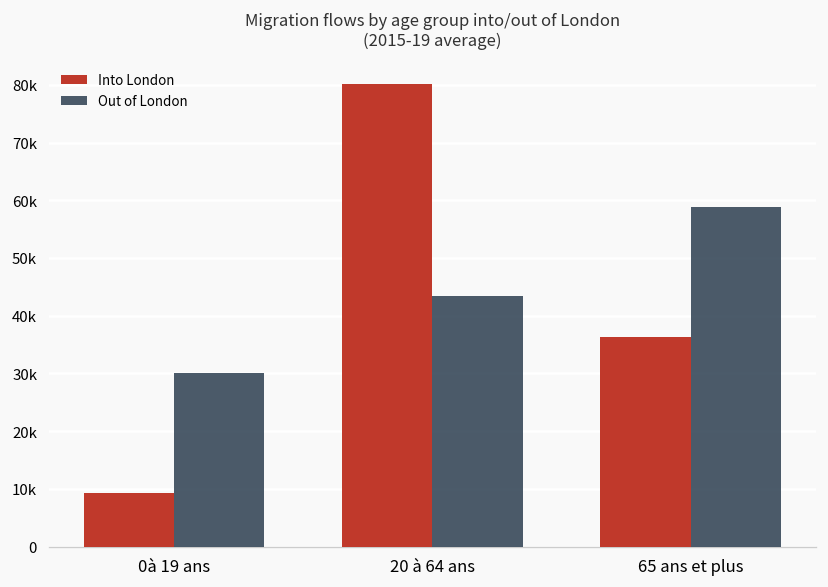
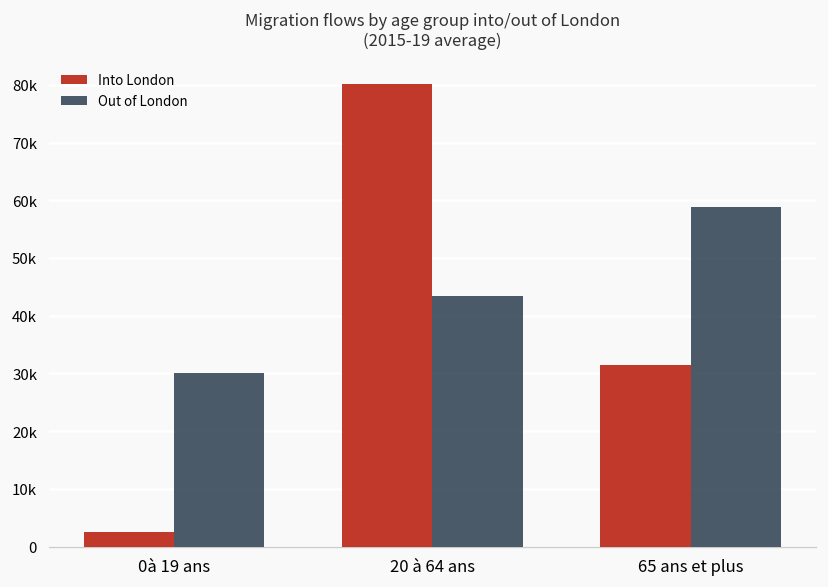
Into London, 0à 19 ans: 9000 -> 2000
Into London, 65 ans et plus: 36000 -> 31000
